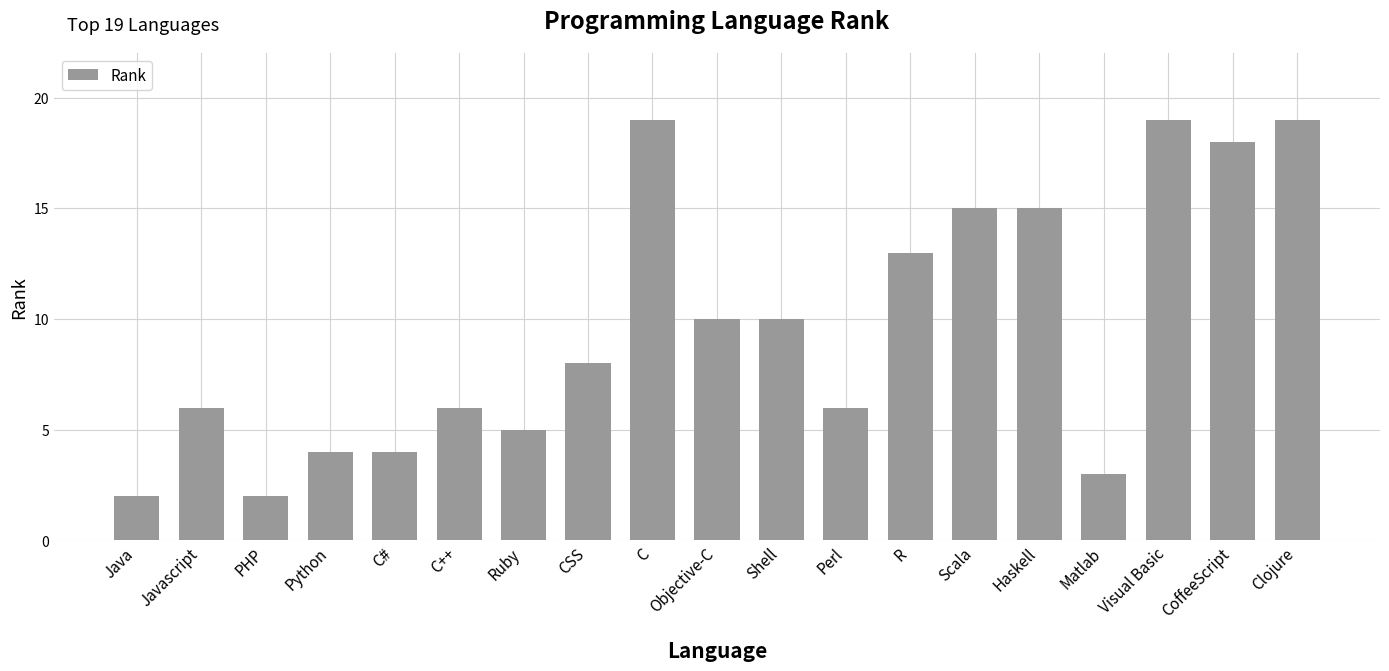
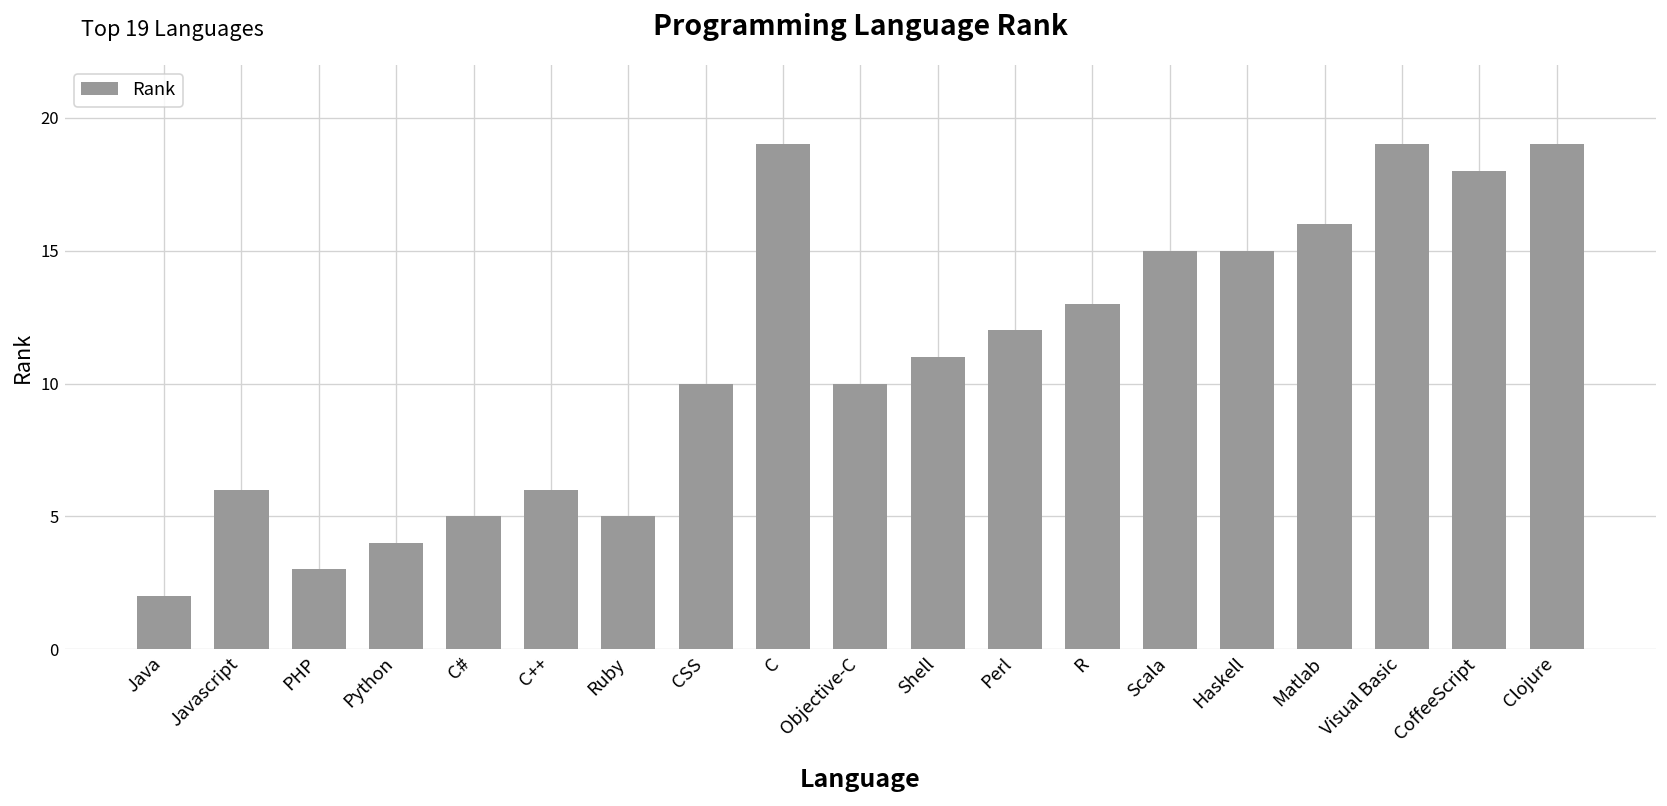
PHP: 2 -> 3
C#: 4 -> 5
CSS: 8 -> 10
Shell: 10 -> 11
Perl: 6 -> 12
Matlab: 3 -> 16
